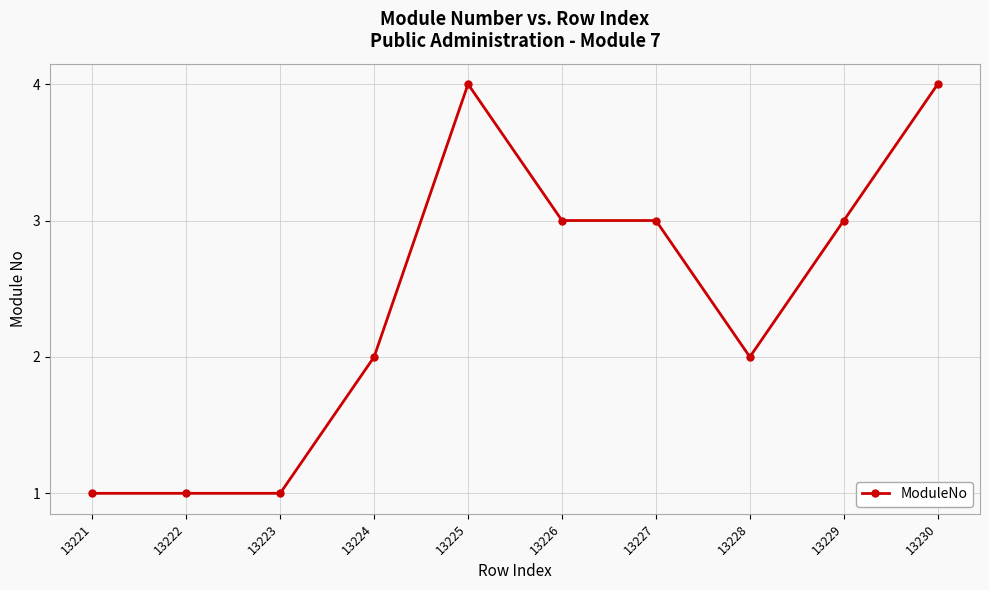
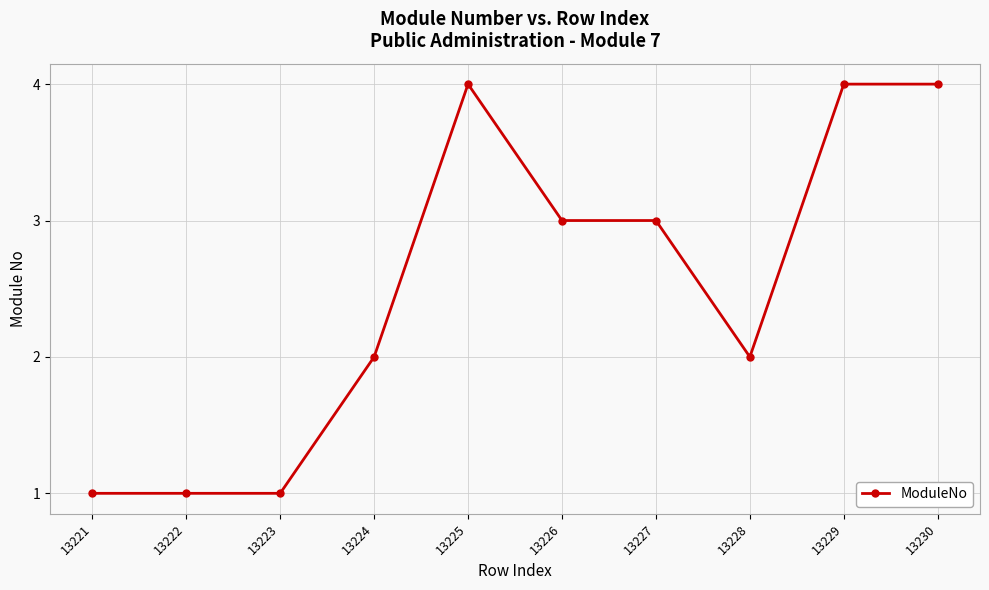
13229: 3 -> 4
